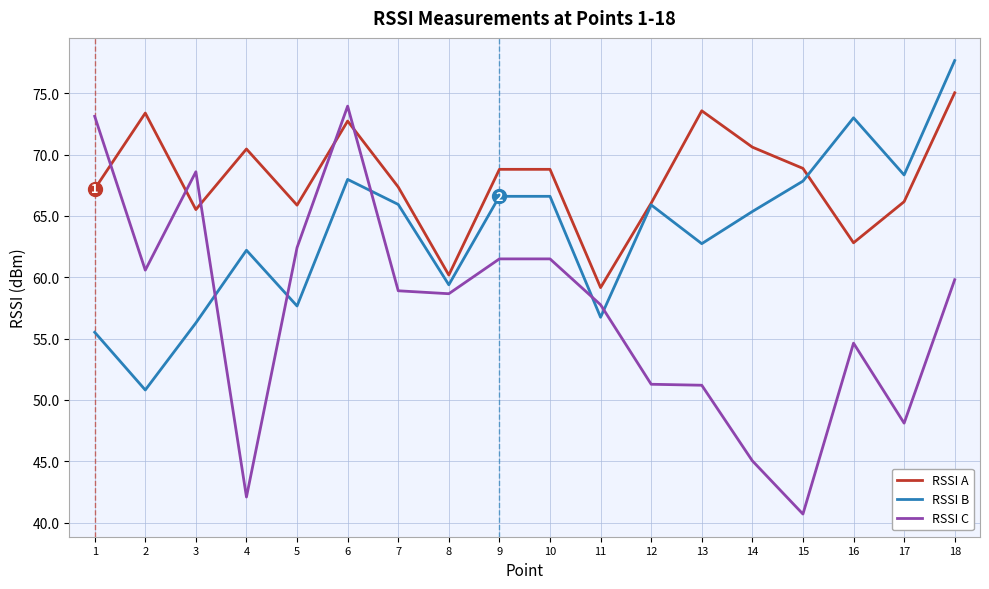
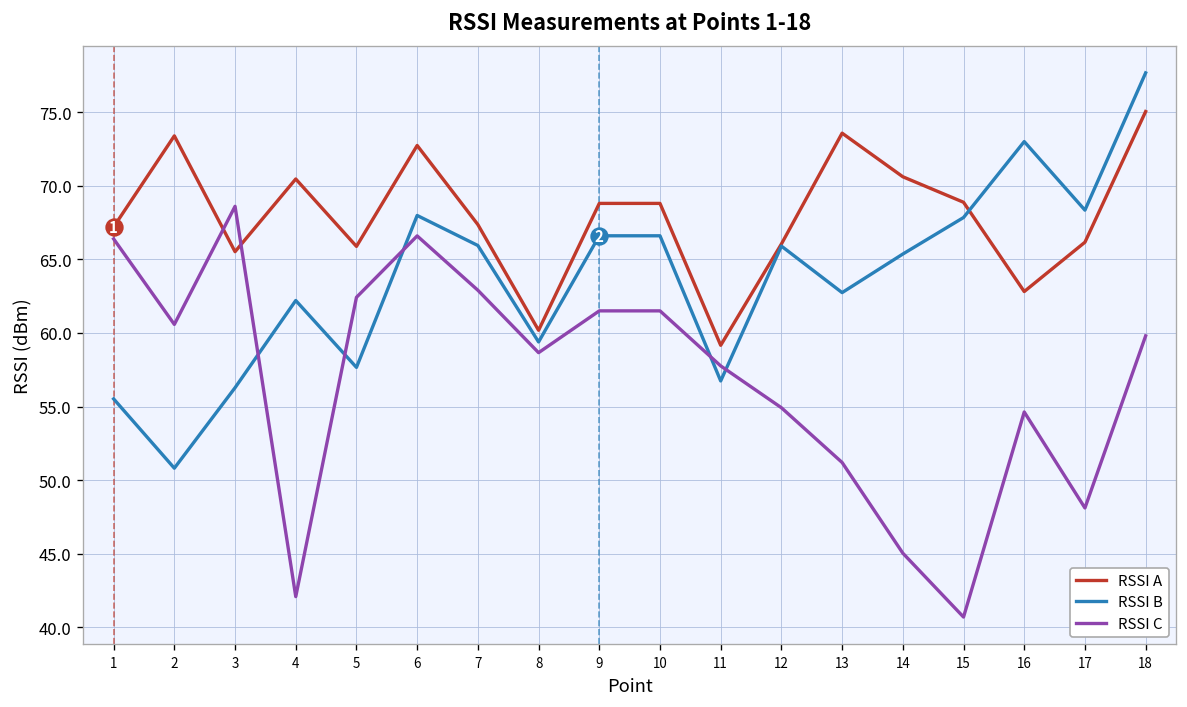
RSSI C, 1: 73.1 -> 66.4
RSSI C, 6: 74.0 -> 66.6
RSSI C, 7: 58.9 -> 62.9
RSSI C, 12: 51.3 -> 54.9
